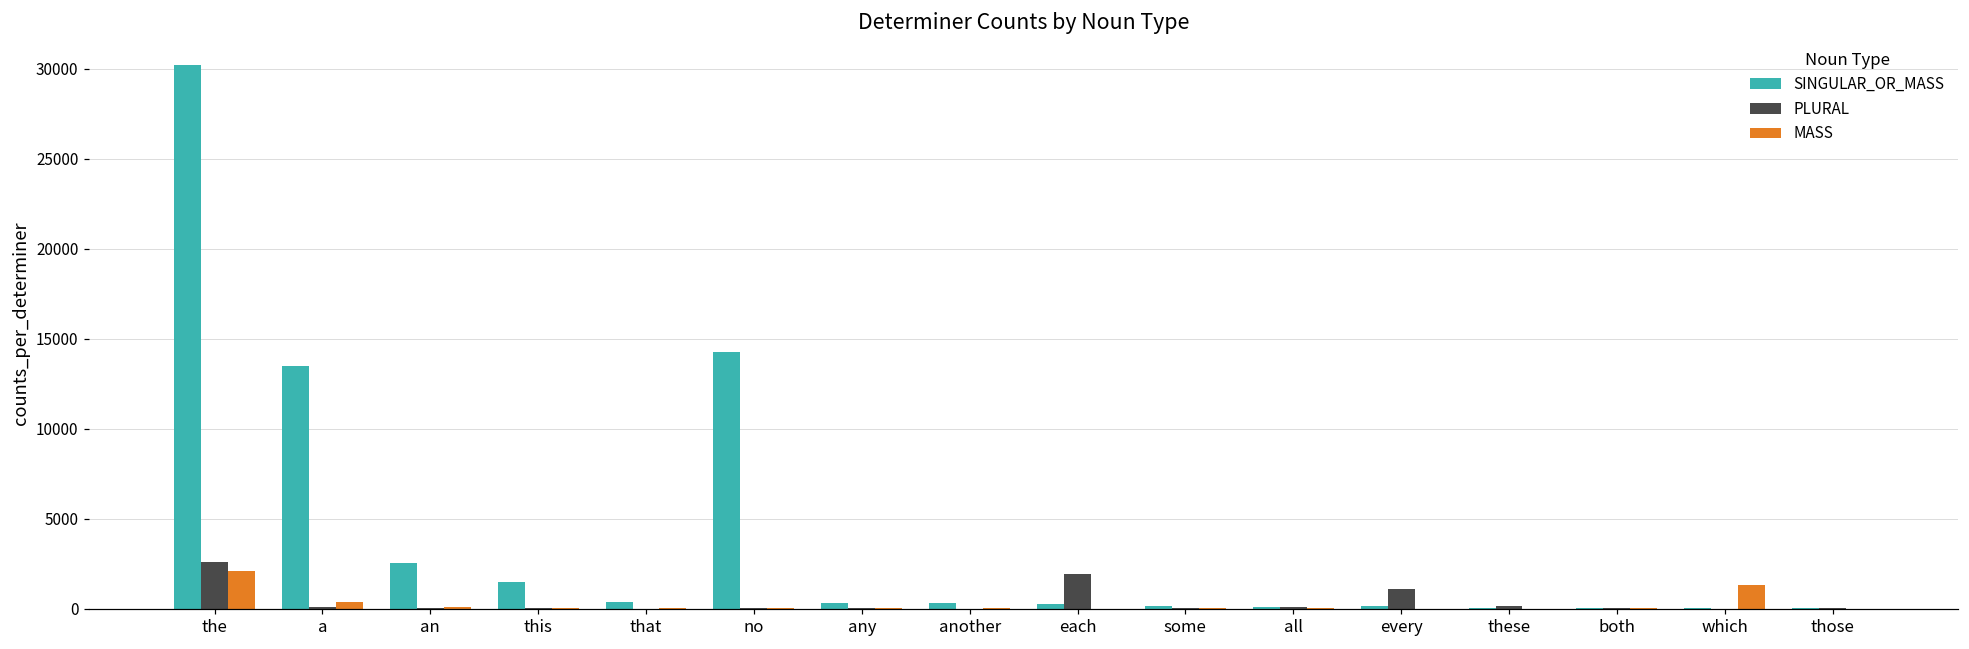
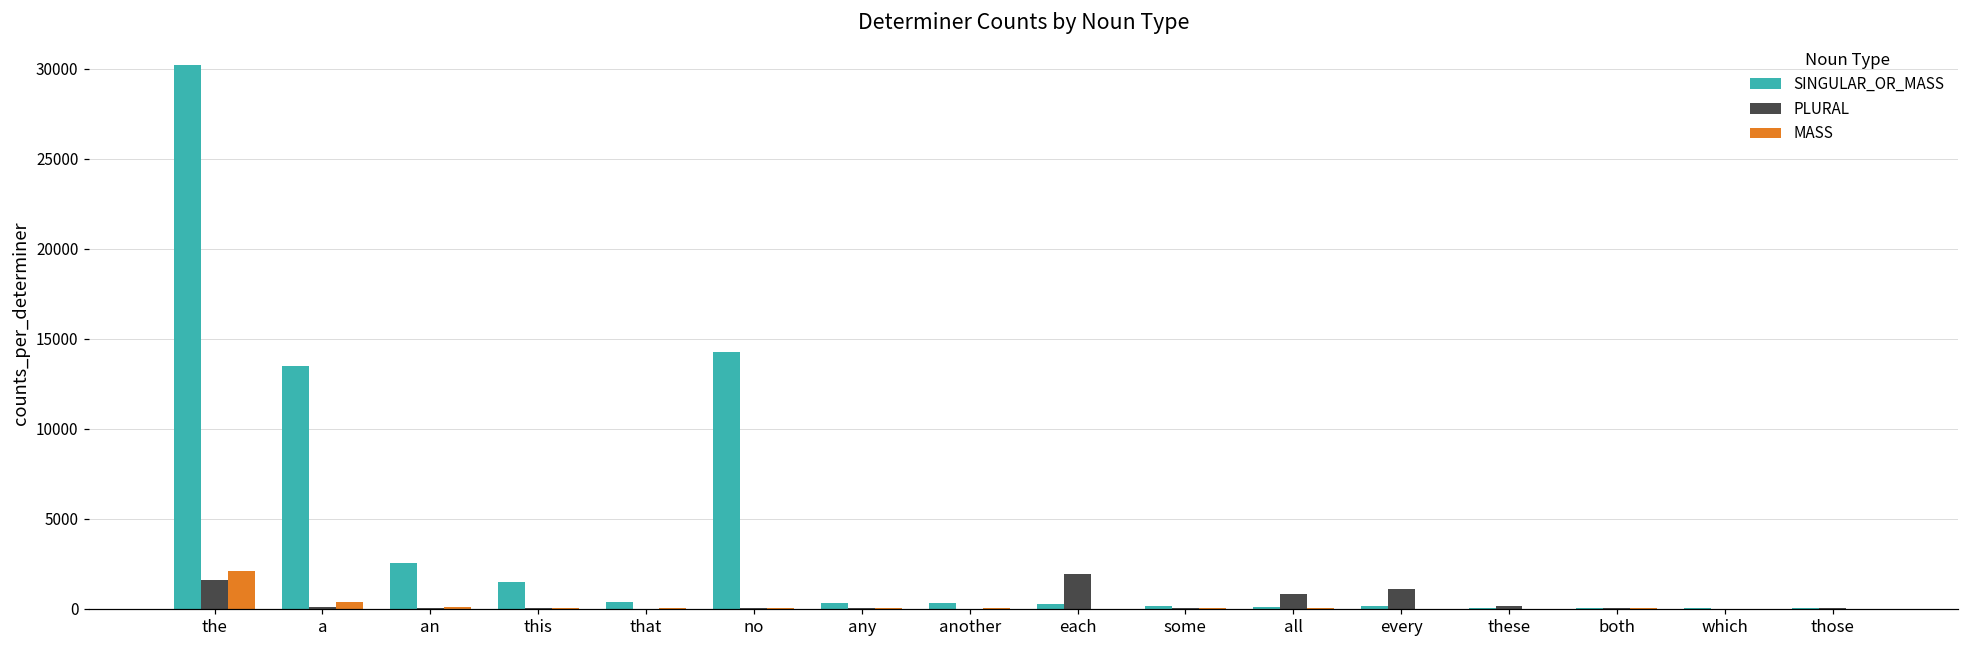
PLURAL, the: 2600 -> 1600
PLURAL, all: 100 -> 800
MASS, which: 1300 -> 0
